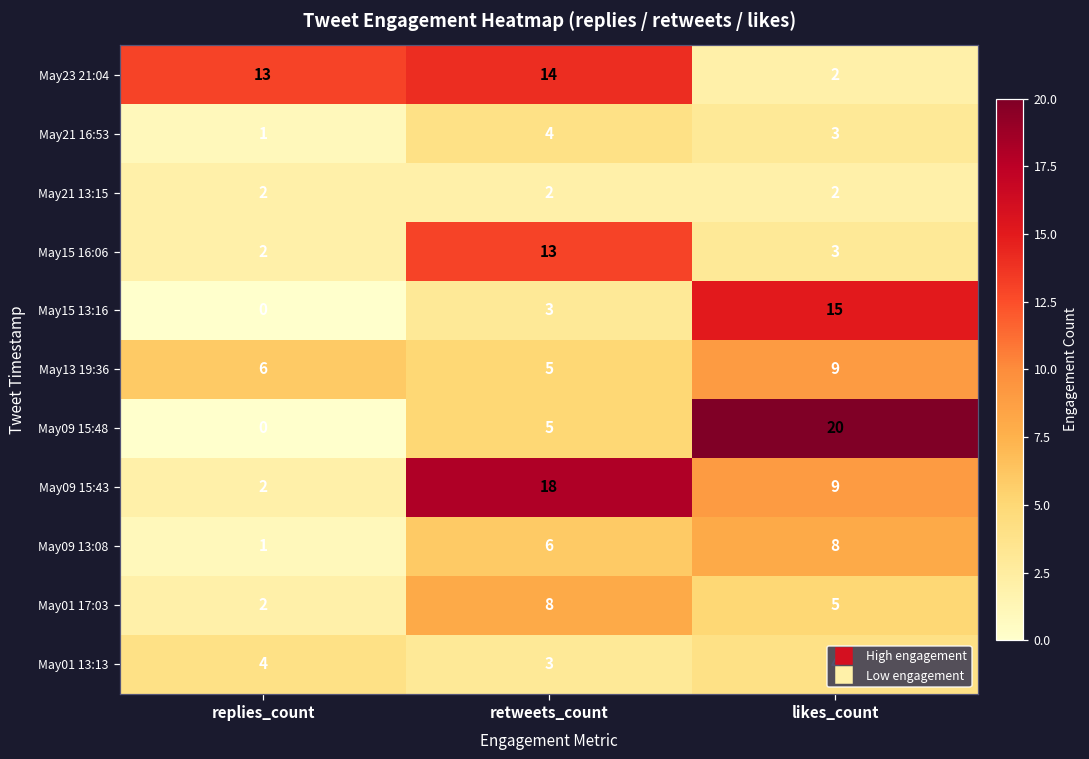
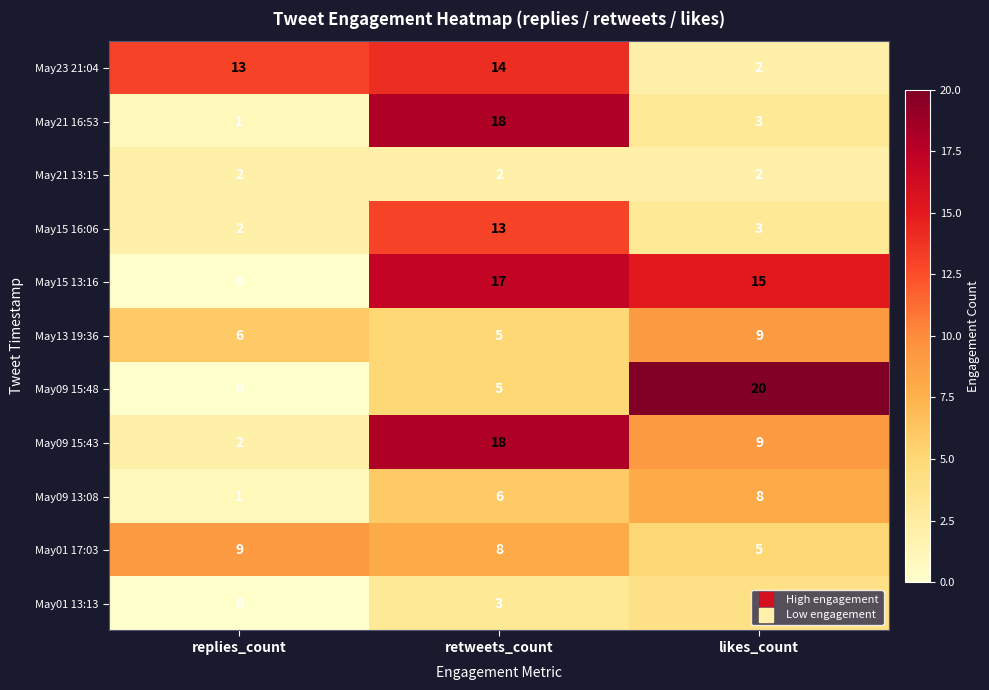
May21 16:53, retweets_count: 4 -> 18
May15 13:16, retweets_count: 3 -> 17
May01 17:03, replies_count: 2 -> 9
May01 13:13, replies_count: 4 -> 0
